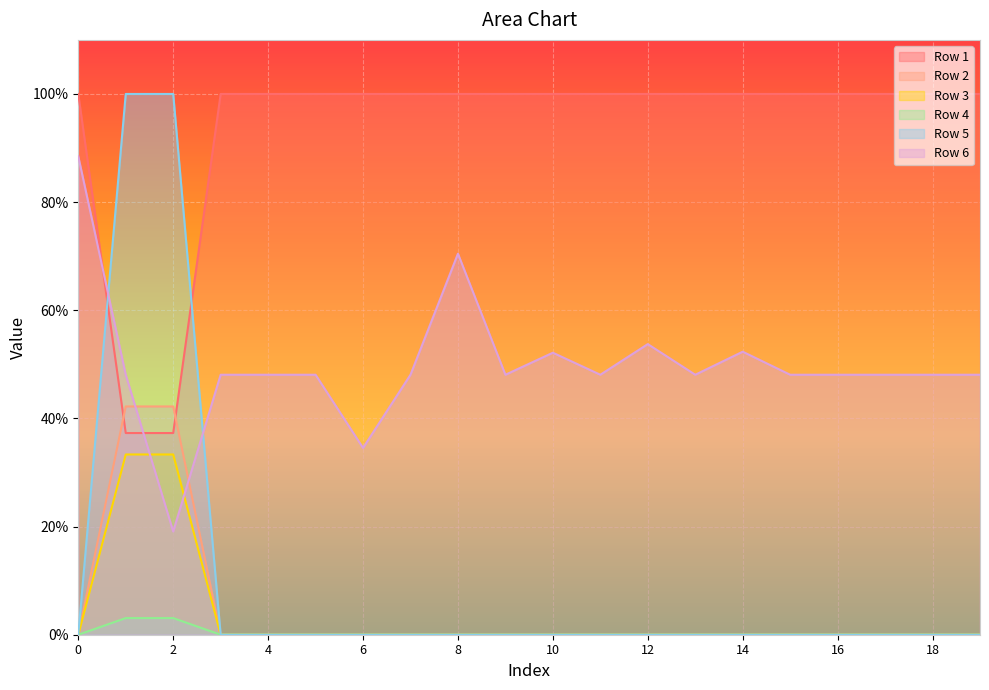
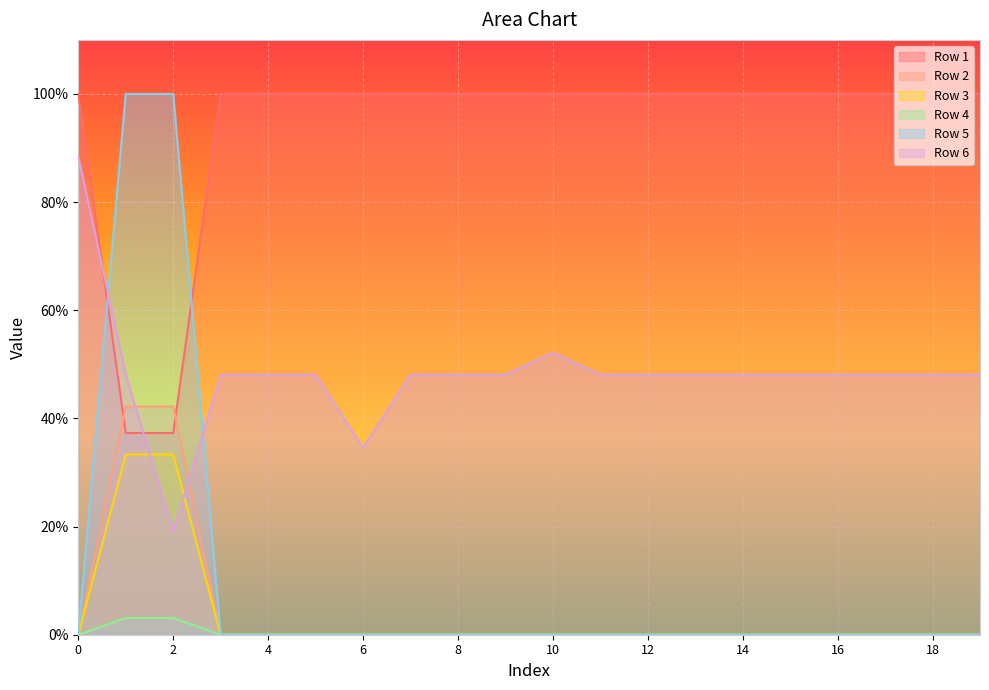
Row 6, 8: 70% -> 48%
Row 6, 12: 54% -> 48%
Row 6, 14: 52% -> 48%
